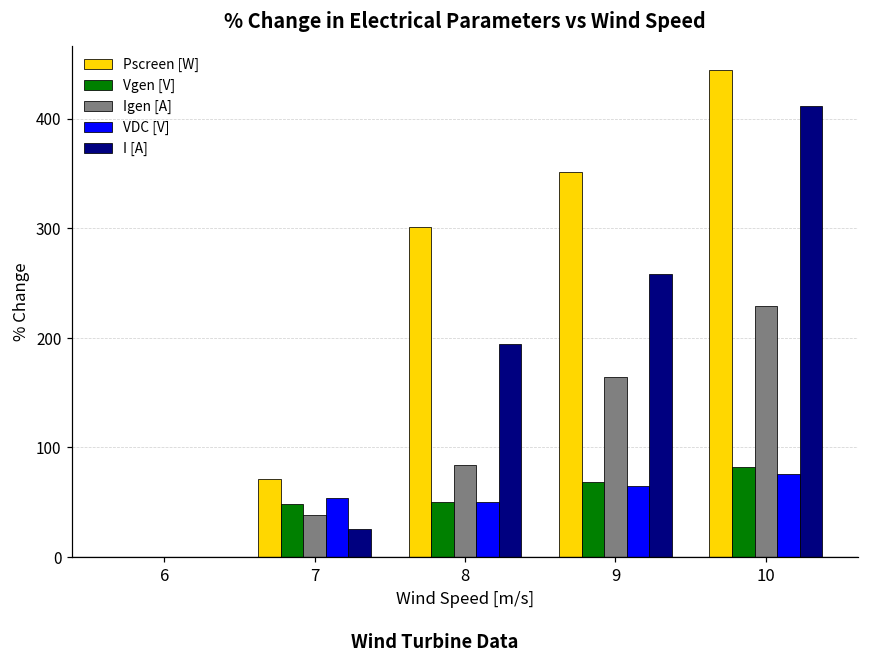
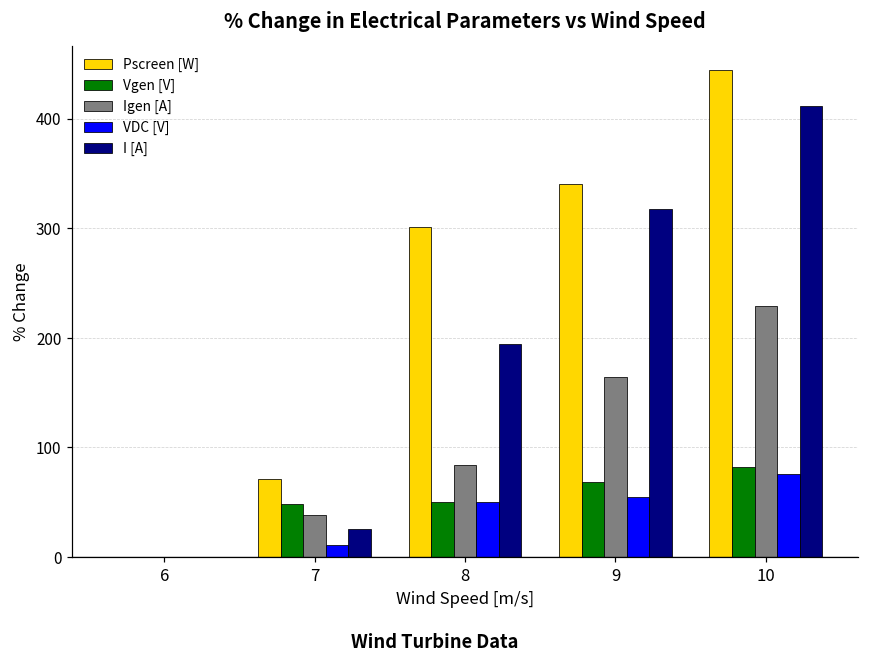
VDC [V], 7: 50 -> 10
Pscreen [W], 9: 350 -> 340
VDC [V], 9: 60 -> 50
I [A], 9: 260 -> 320
